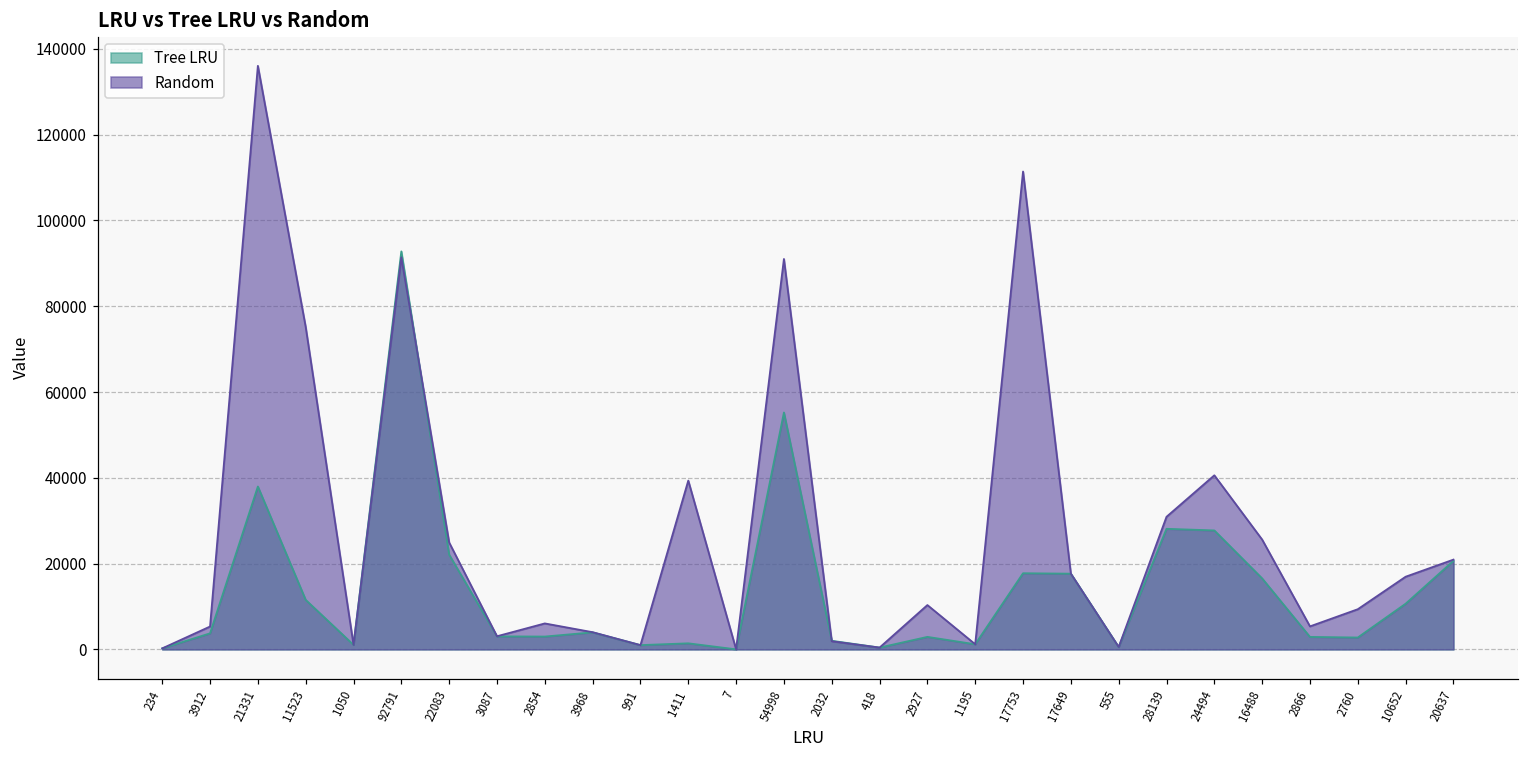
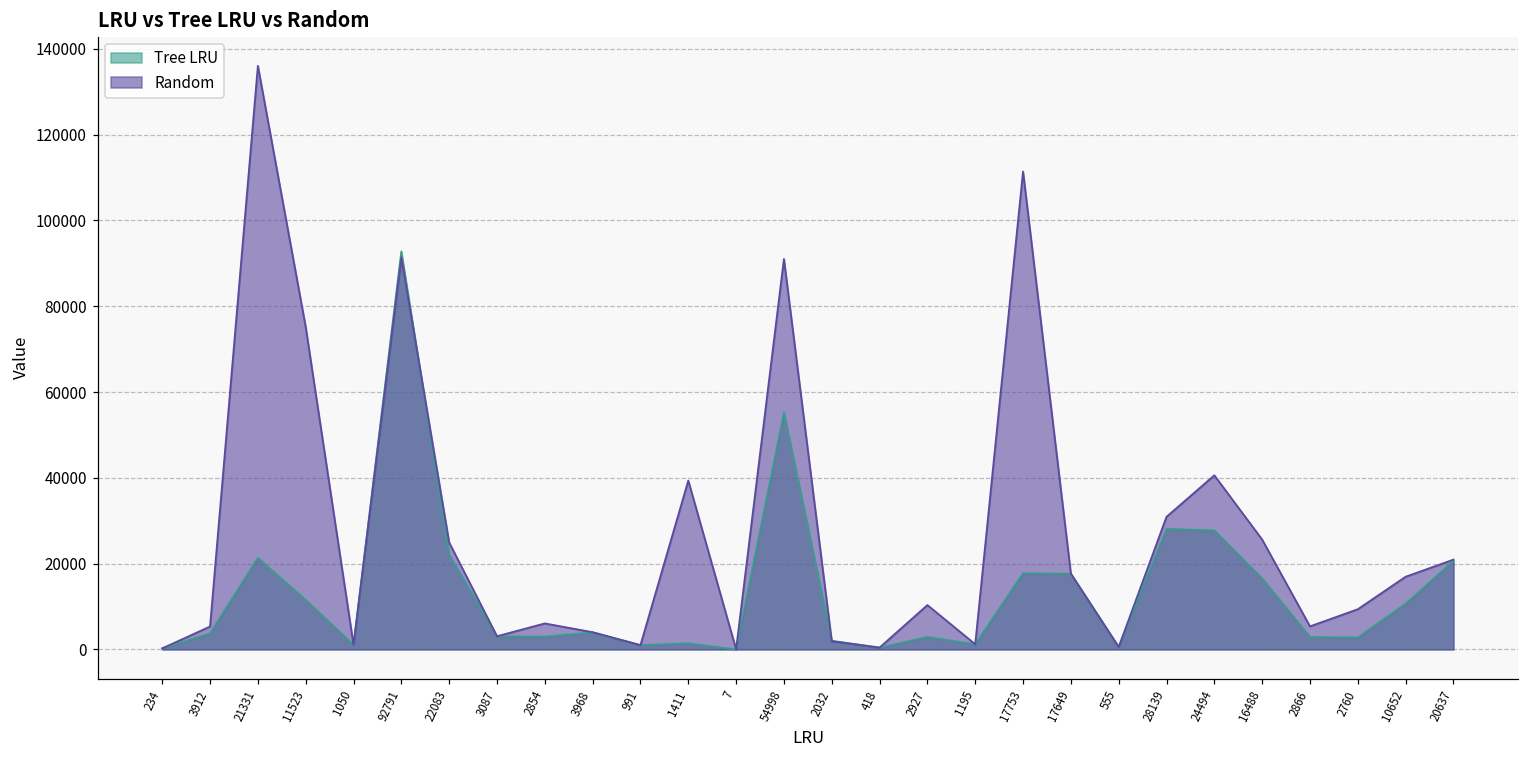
Tree LRU, 21331: 38000 -> 21000
